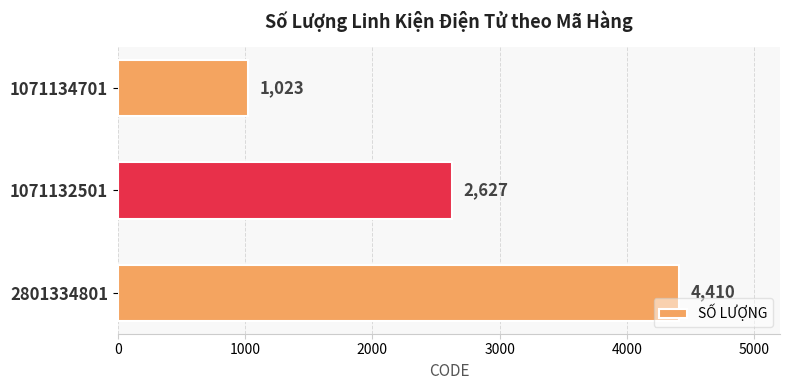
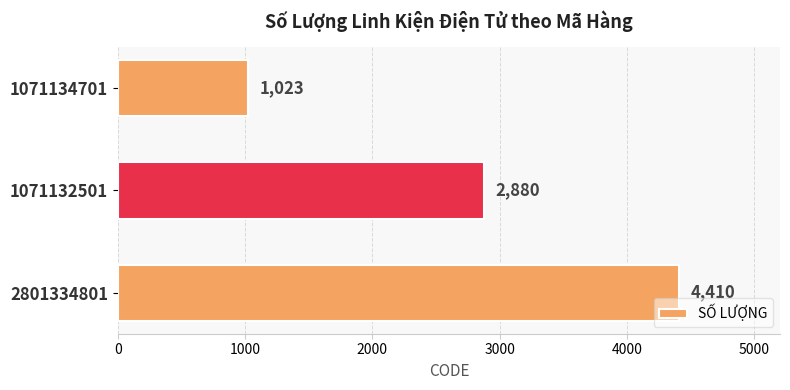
1071132501: 2,627 -> 2,880
